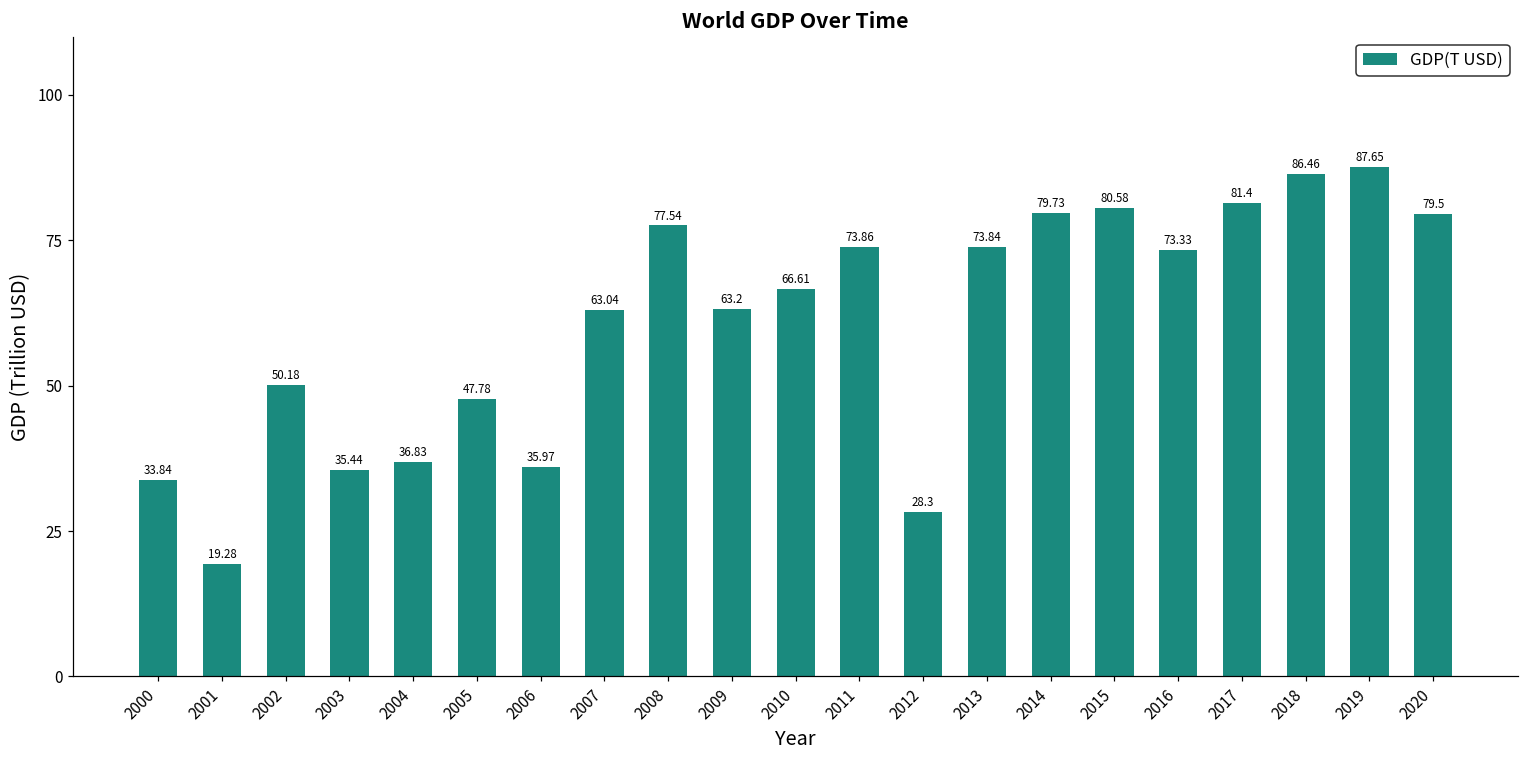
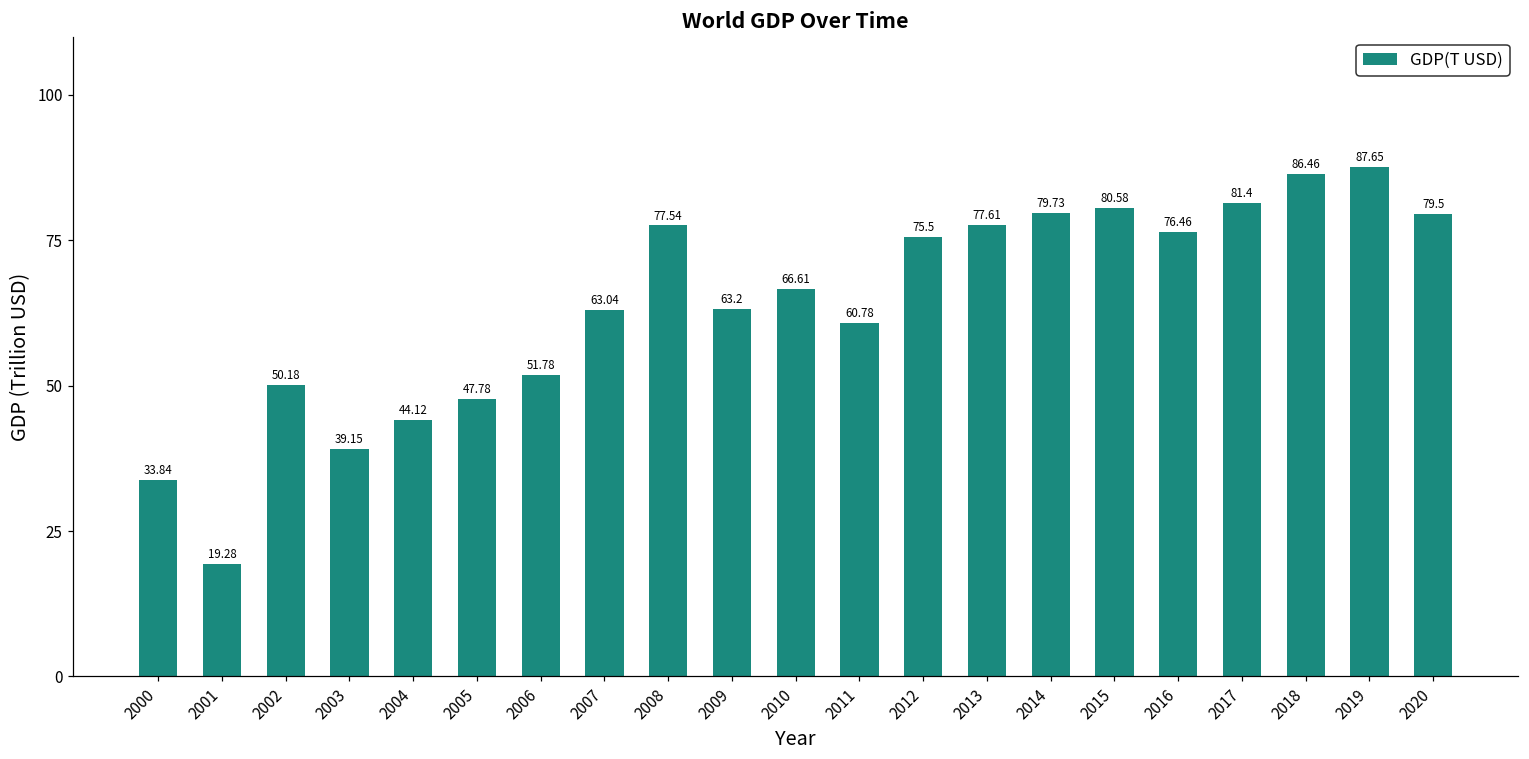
2003: 35.44 -> 39.15
2004: 36.83 -> 44.12
2006: 35.97 -> 51.78
2011: 73.86 -> 60.78
2012: 28.3 -> 75.5
2013: 73.84 -> 77.61
2016: 73.33 -> 76.46
